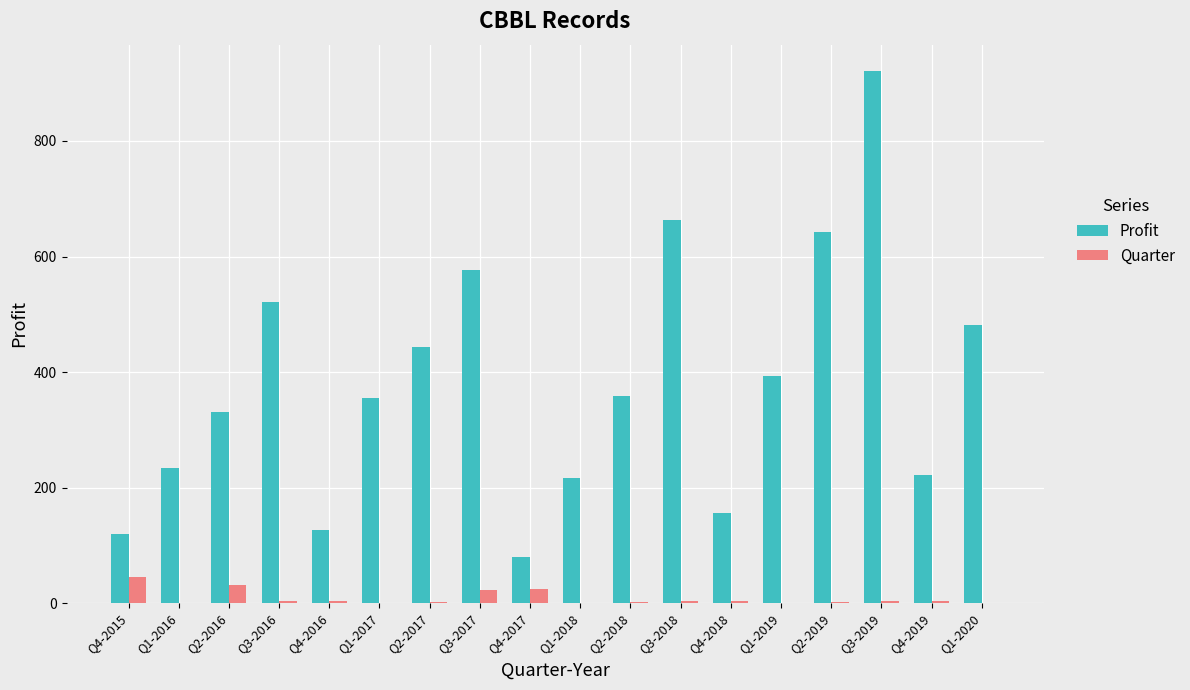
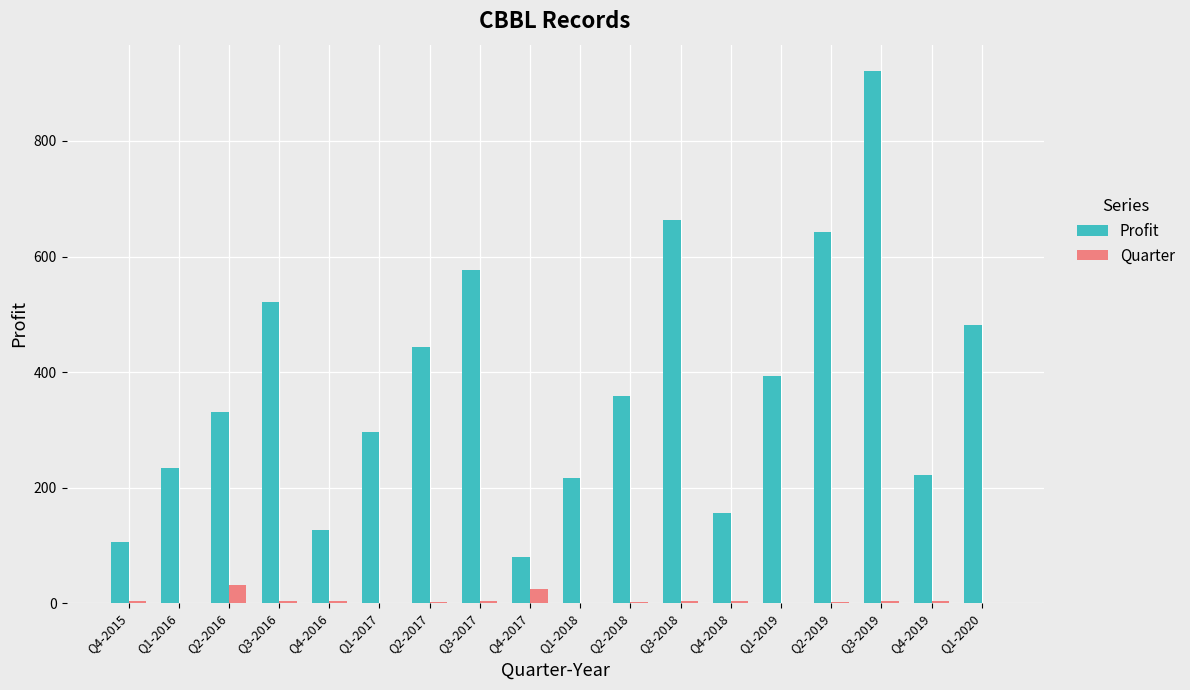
Profit, Q4-2015: 120 -> 110
Quarter, Q4-2015: 50 -> 0
Profit, Q1-2017: 360 -> 300
Quarter, Q3-2017: 20 -> 0
